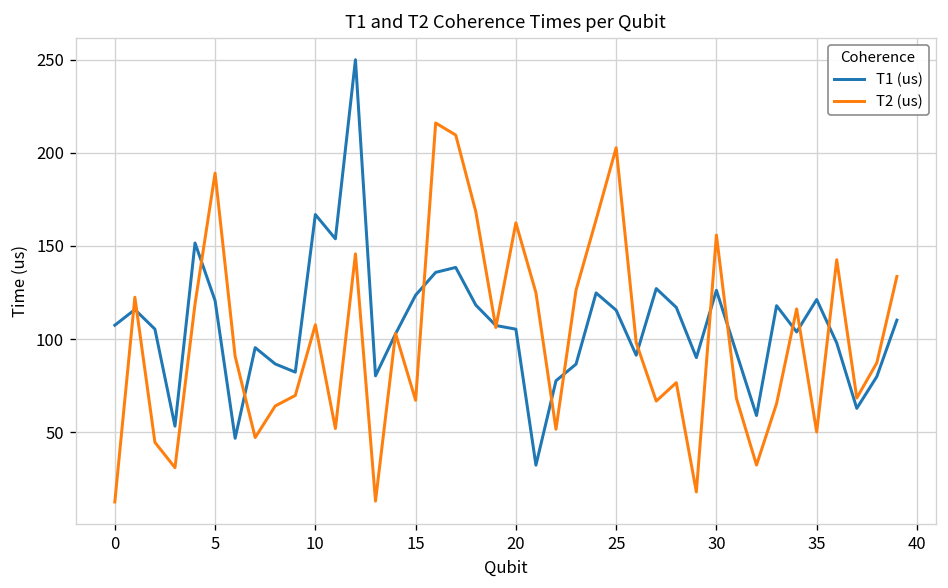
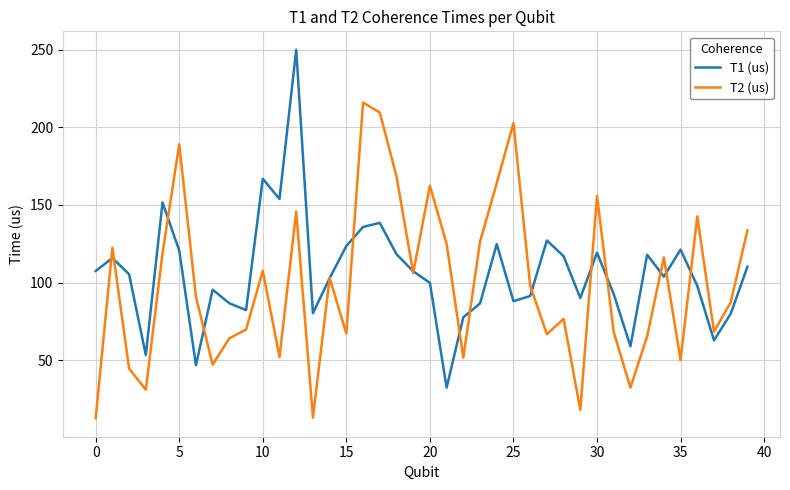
T1 (us), 20: 105 -> 100
T1 (us), 25: 116 -> 88
T1 (us), 30: 126 -> 119
